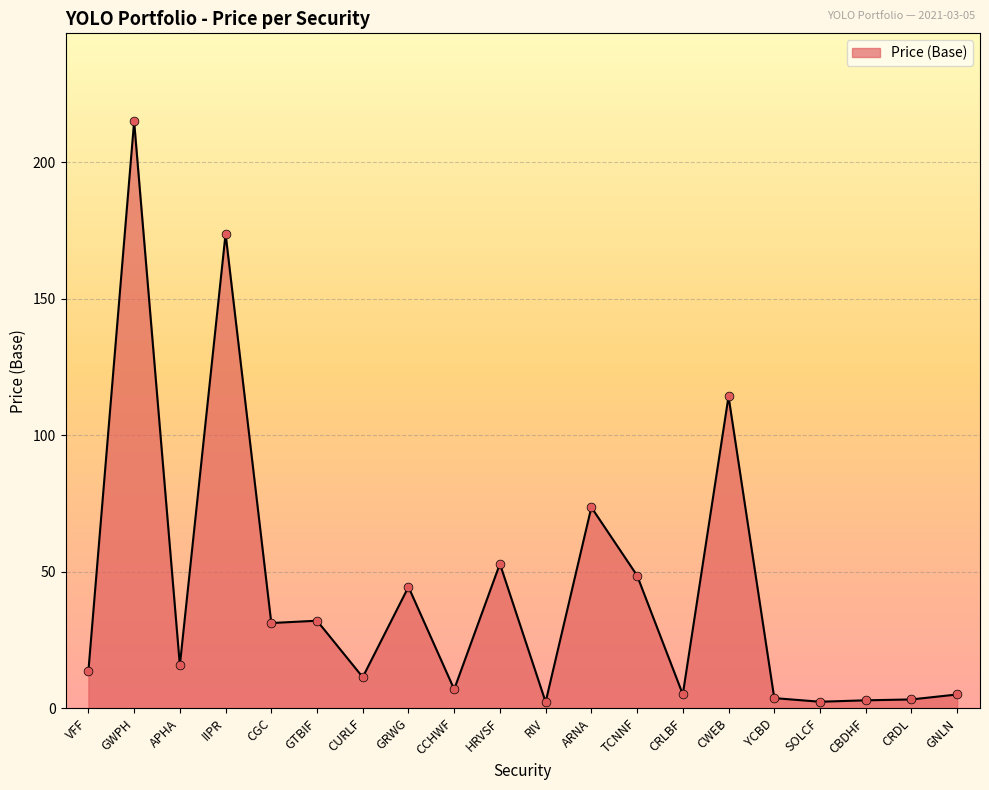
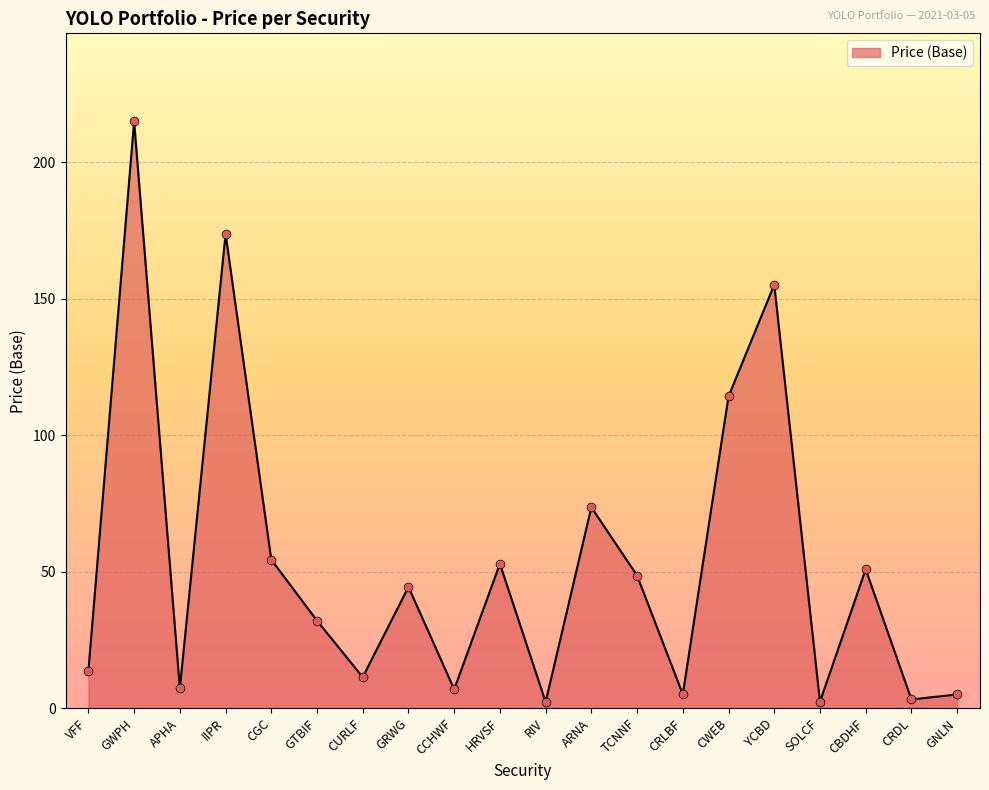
APHA: 16 -> 7
CGC: 31 -> 54
YCBD: 4 -> 155
CBDHF: 3 -> 51
